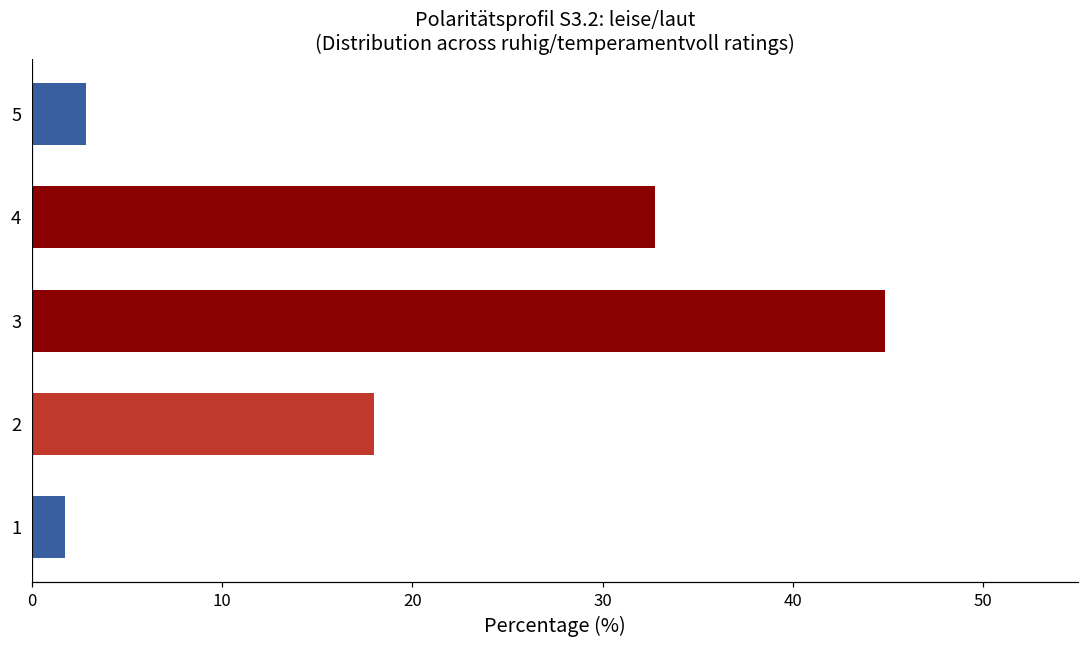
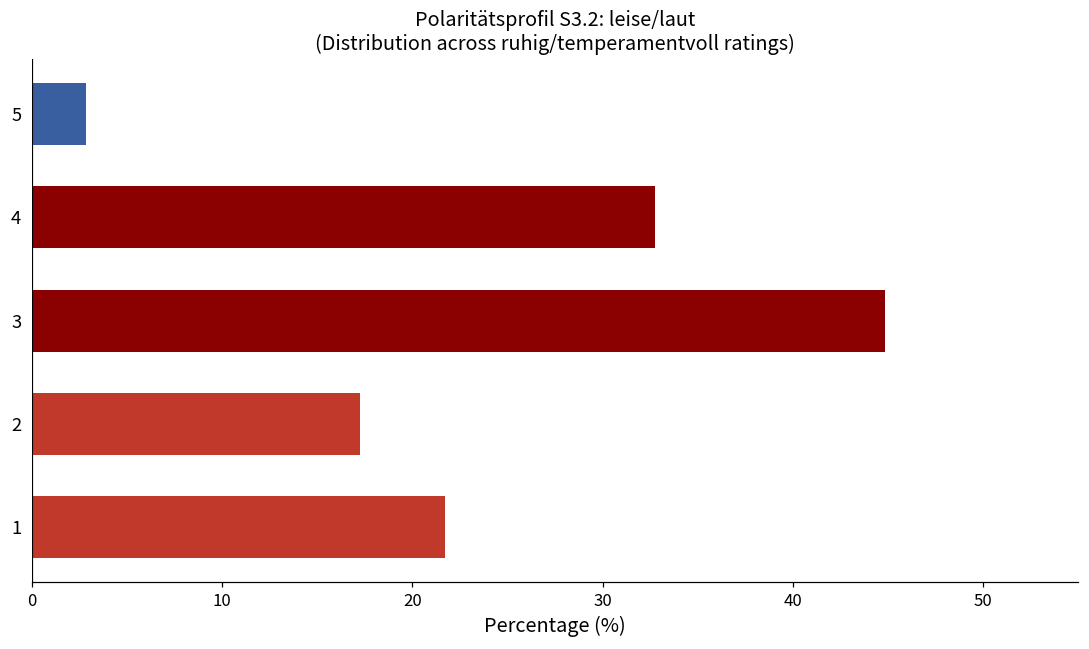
2: 18.0 -> 17.2
1: 1.7 -> 21.7
